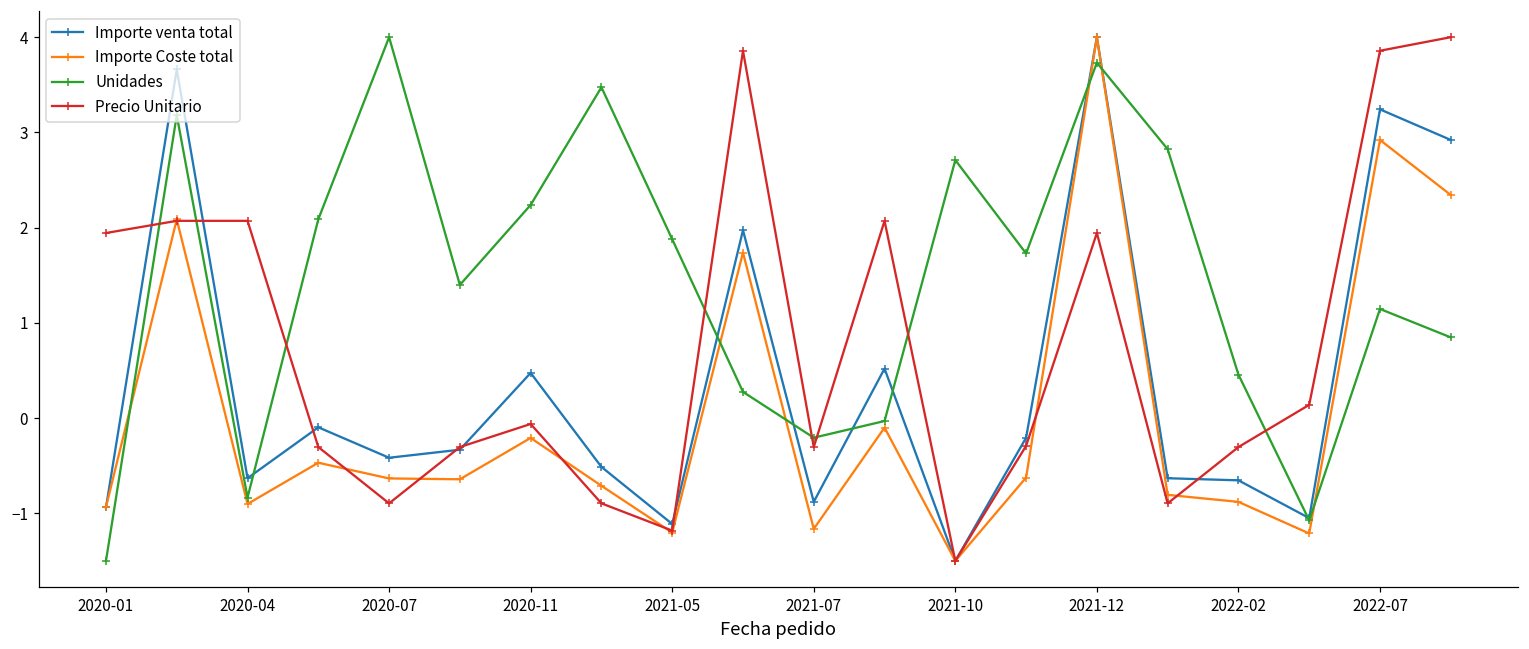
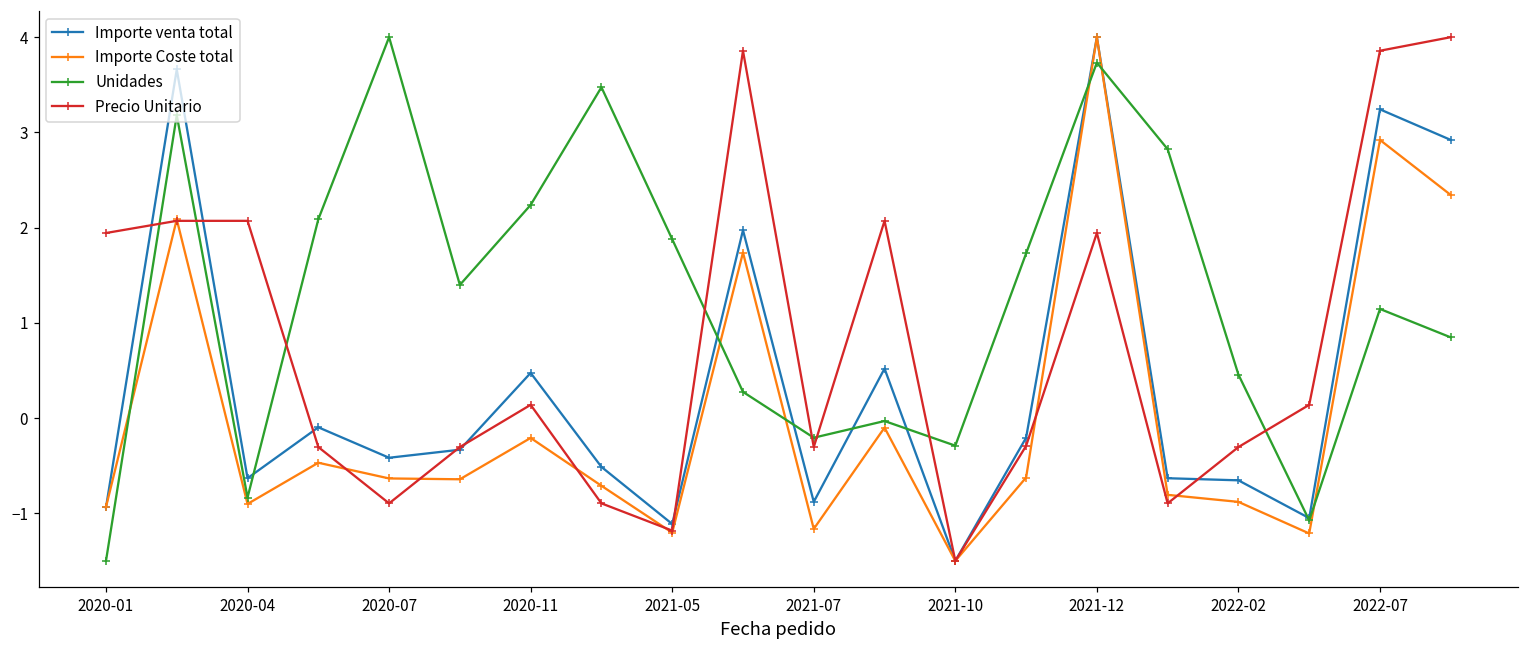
Precio Unitario, 2020-11: -0.1 -> 0.1
Unidades, 2021-10: 2.7 -> -0.3
